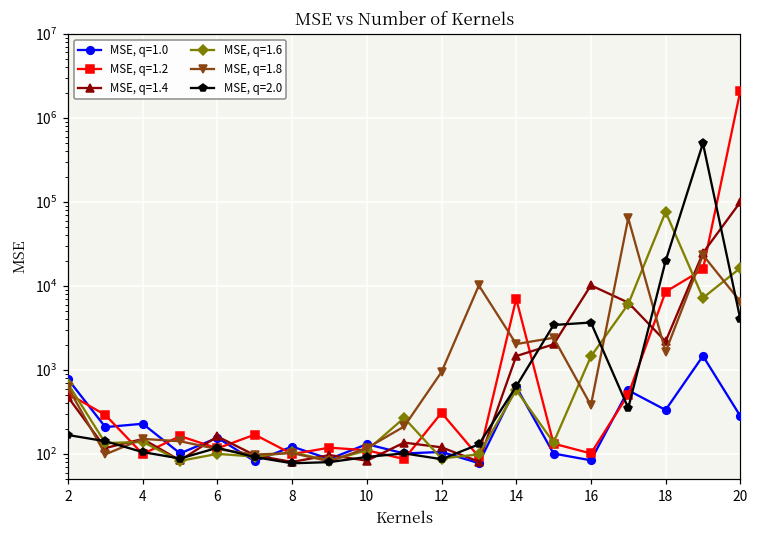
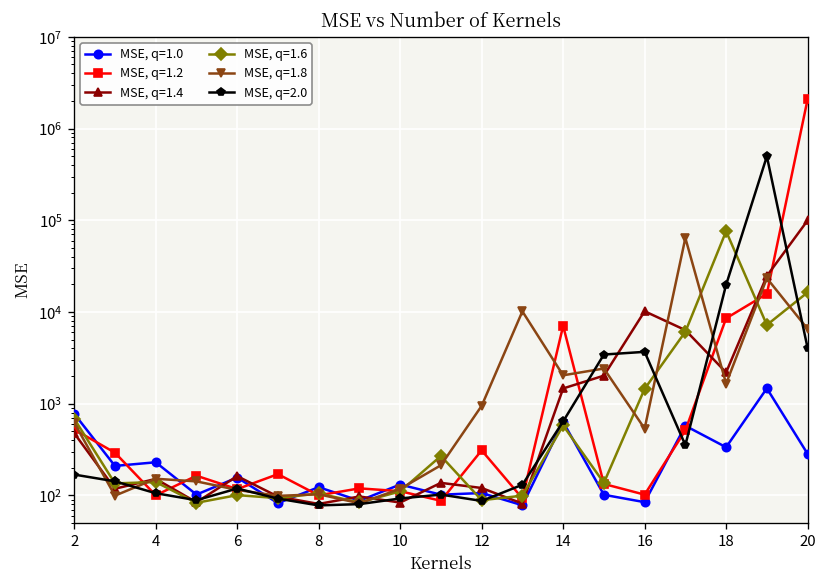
MSE, q=1.8, 16: 400 -> 500
